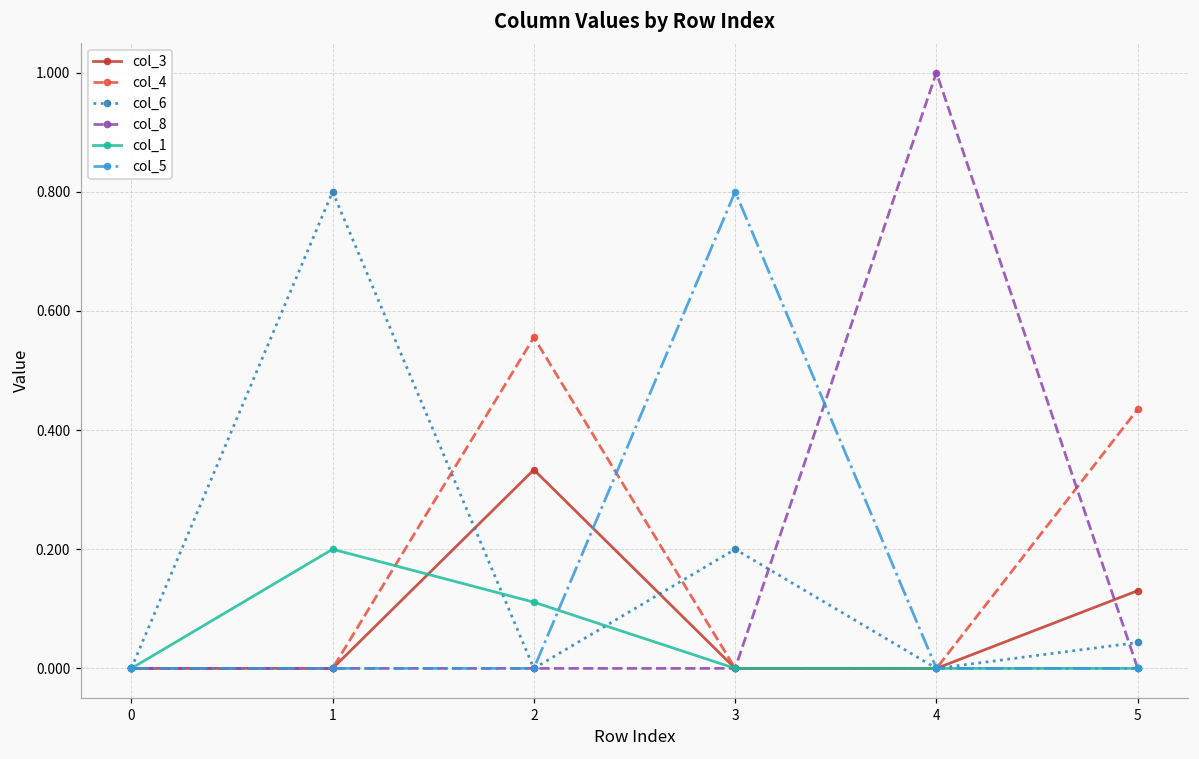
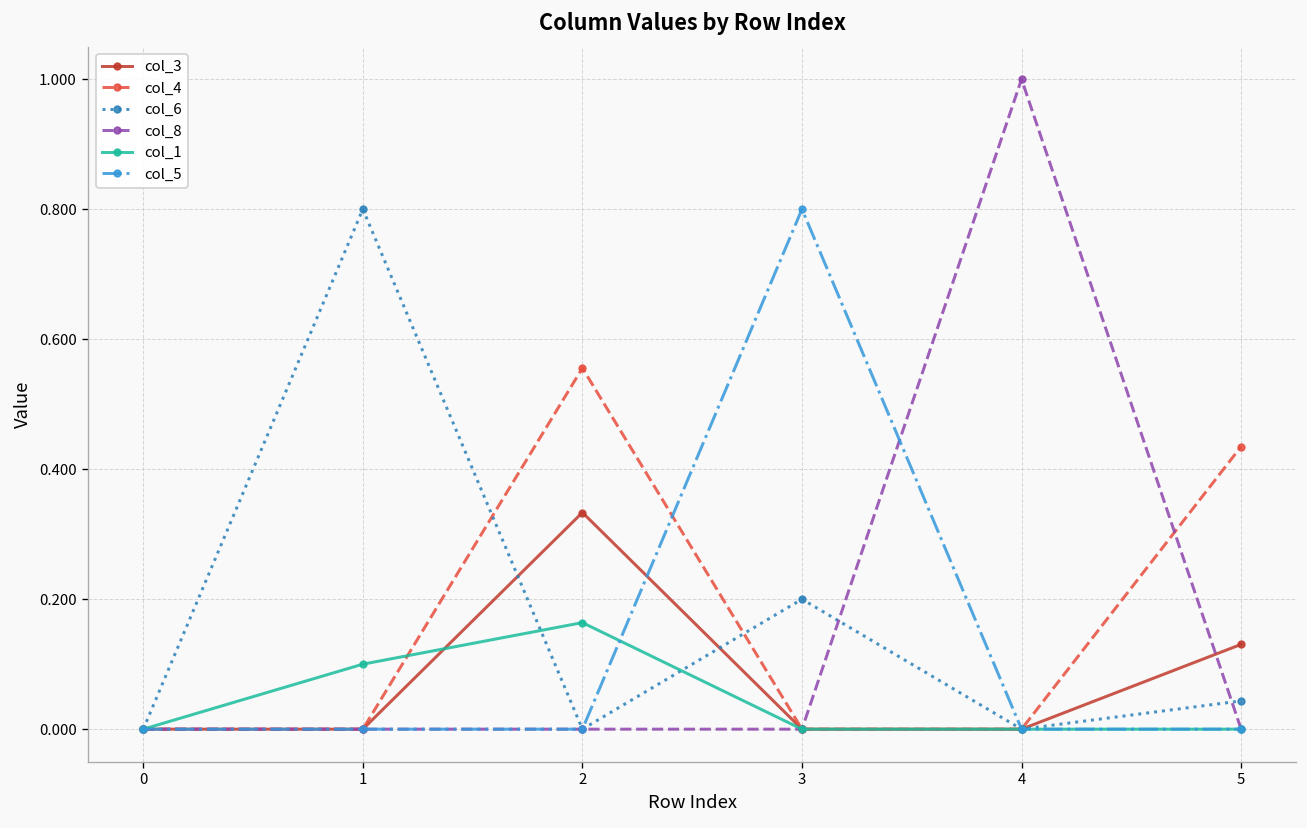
col_1, 1: 0.2 -> 0.1
col_1, 2: 0.11 -> 0.16
